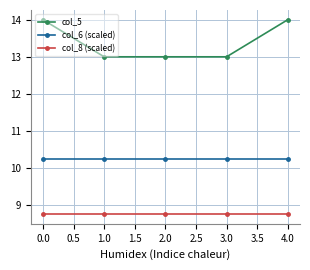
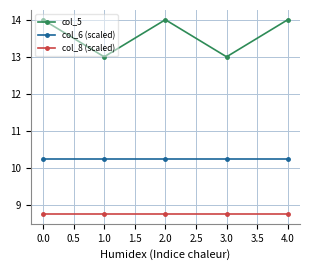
col_5, 2.0: 13 -> 14
